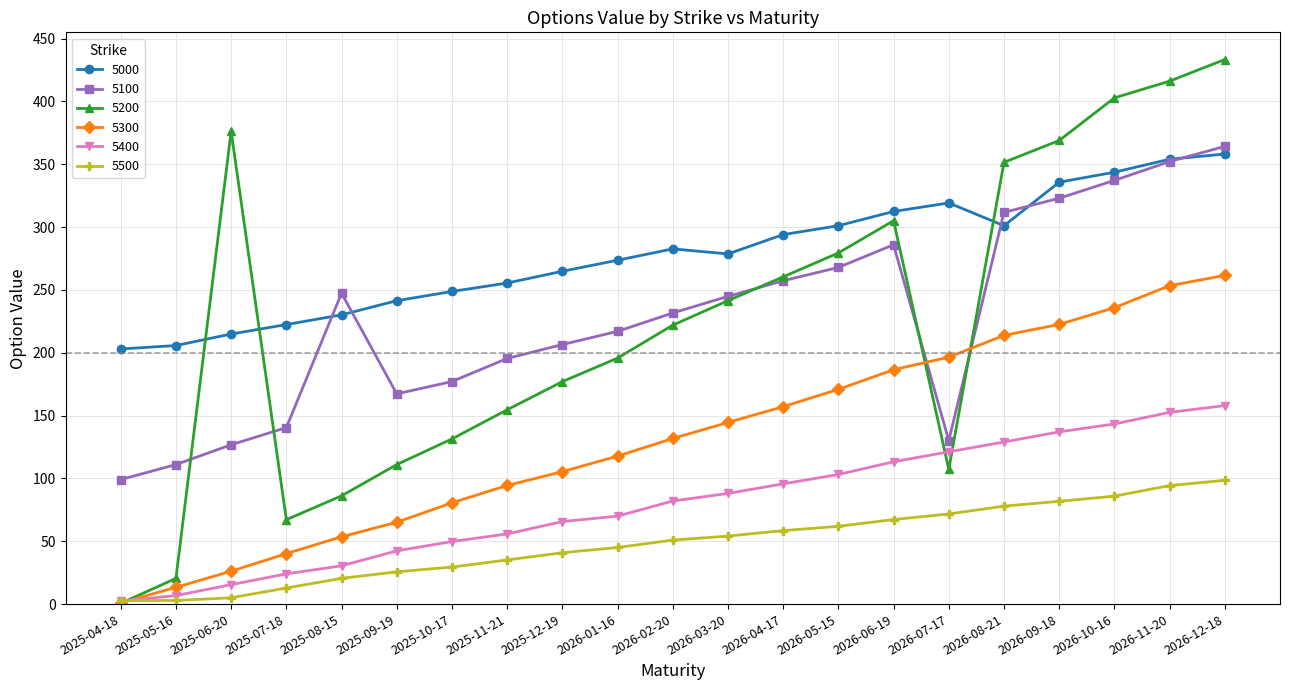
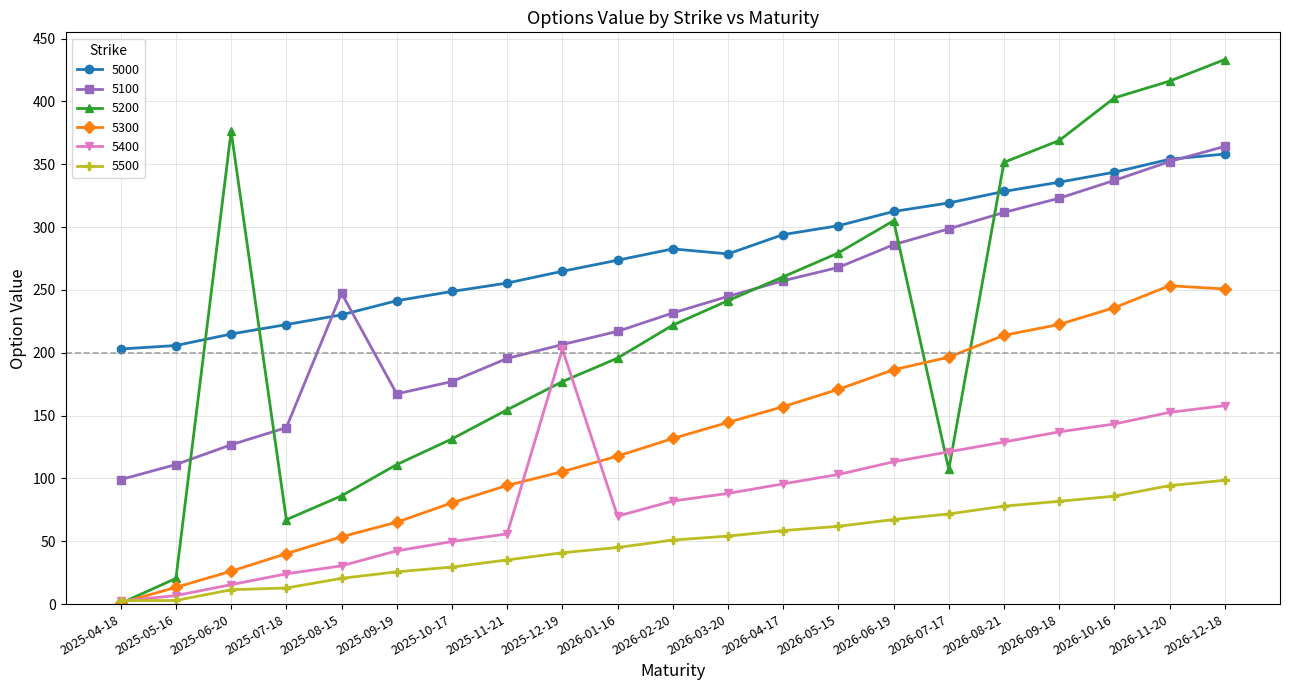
5500, 2025-06-20: 5 -> 11
5400, 2025-12-19: 66 -> 203
5100, 2026-07-17: 130 -> 299
5000, 2026-08-21: 301 -> 328
5300, 2026-12-18: 262 -> 251
